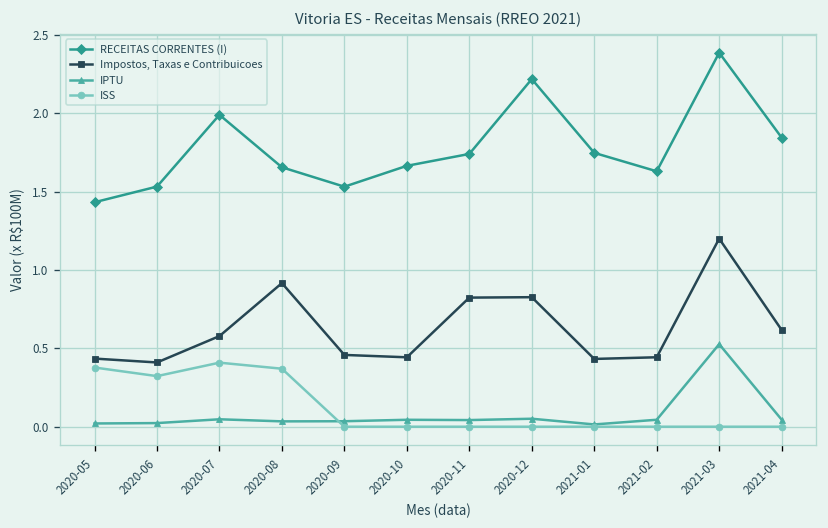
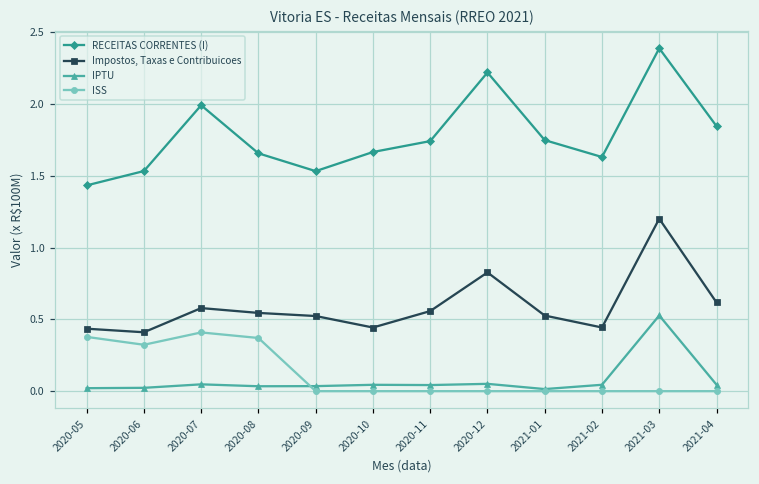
Impostos, Taxas e Contribuicoes, 2020-08: 0.92 -> 0.54
Impostos, Taxas e Contribuicoes, 2020-09: 0.46 -> 0.52
Impostos, Taxas e Contribuicoes, 2020-11: 0.82 -> 0.56
Impostos, Taxas e Contribuicoes, 2021-01: 0.43 -> 0.53
